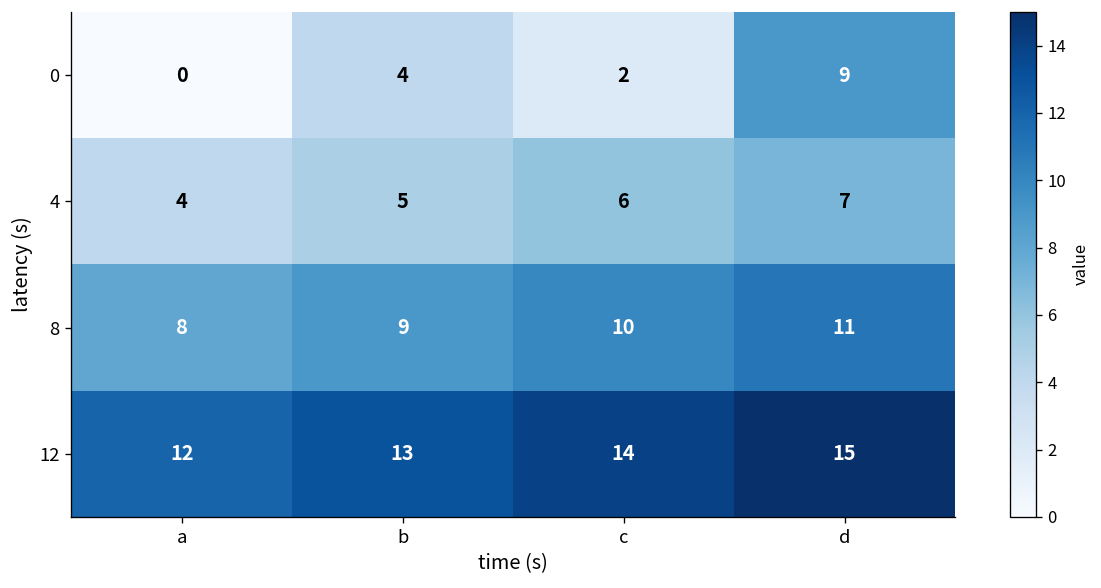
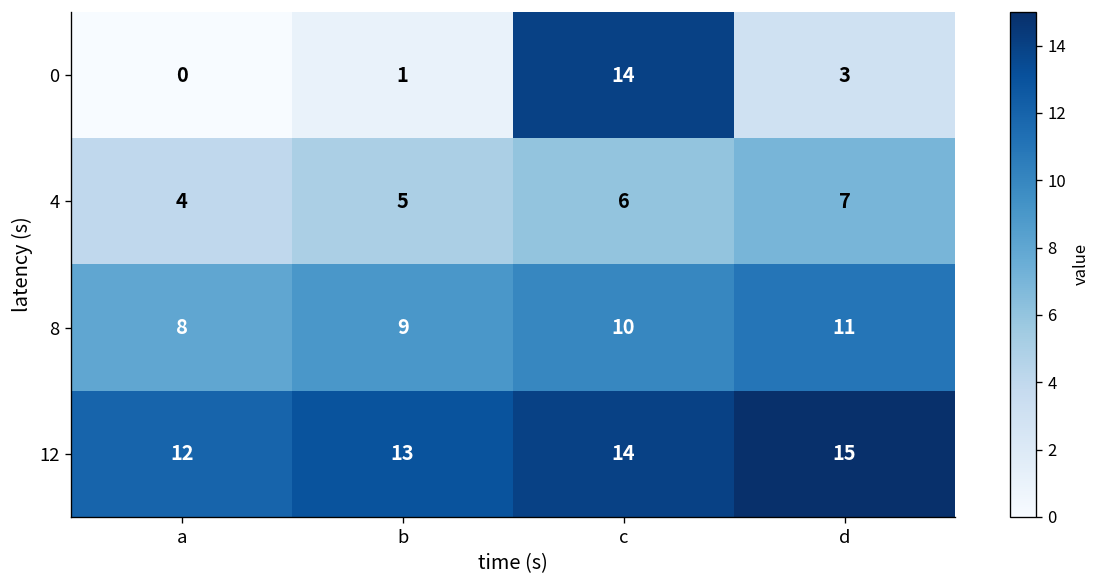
0, b: 4 -> 1
0, c: 2 -> 14
0, d: 9 -> 3
